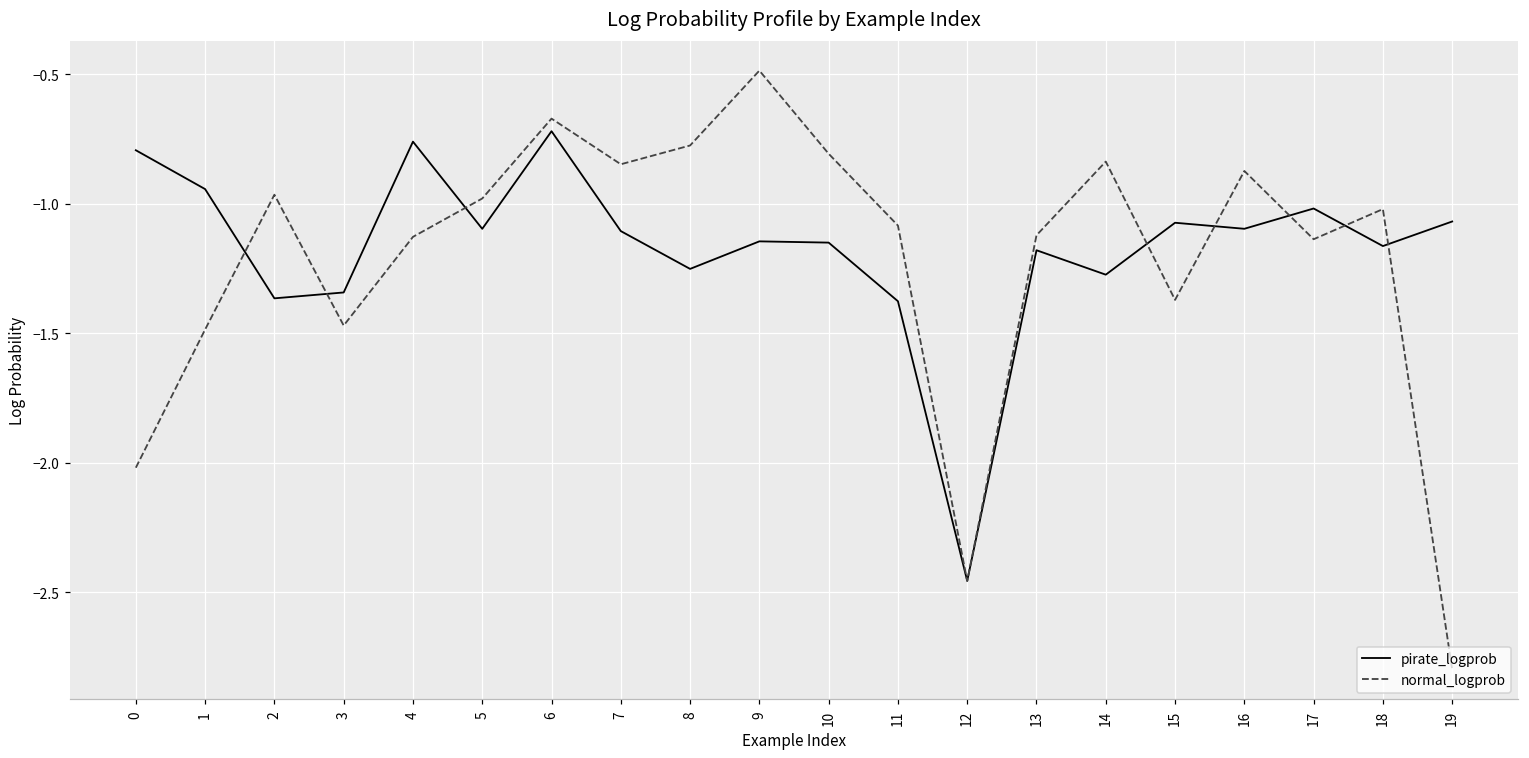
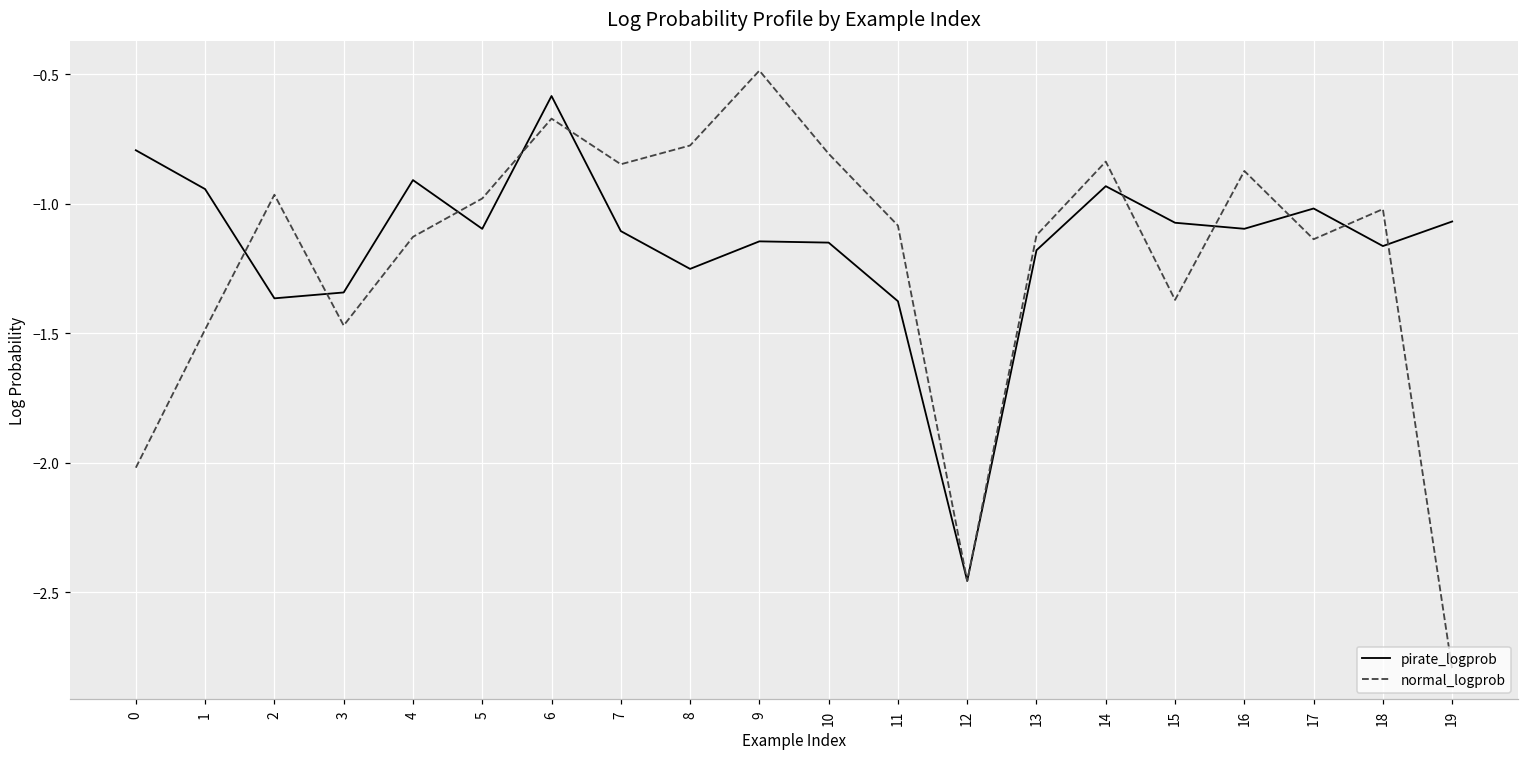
pirate_logprob, 4: -0.76 -> -0.91
pirate_logprob, 6: -0.72 -> -0.58
pirate_logprob, 14: -1.27 -> -0.93
